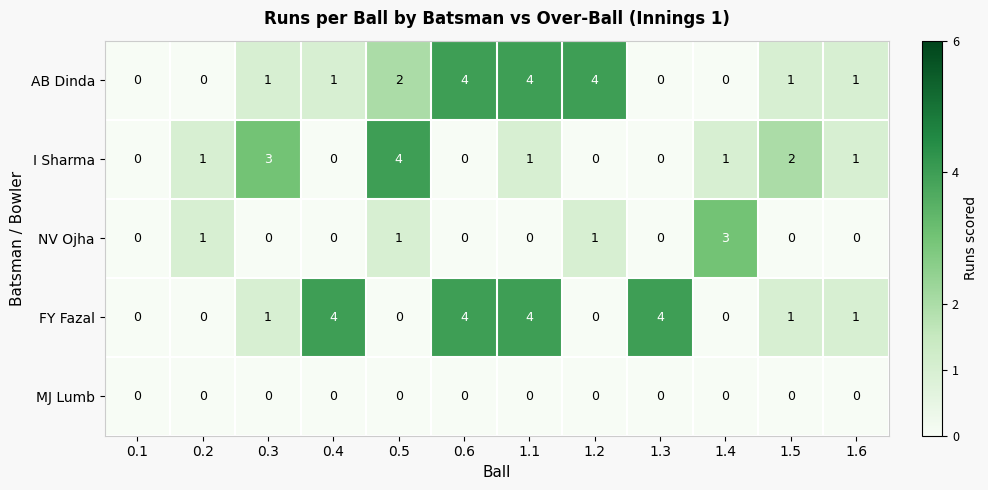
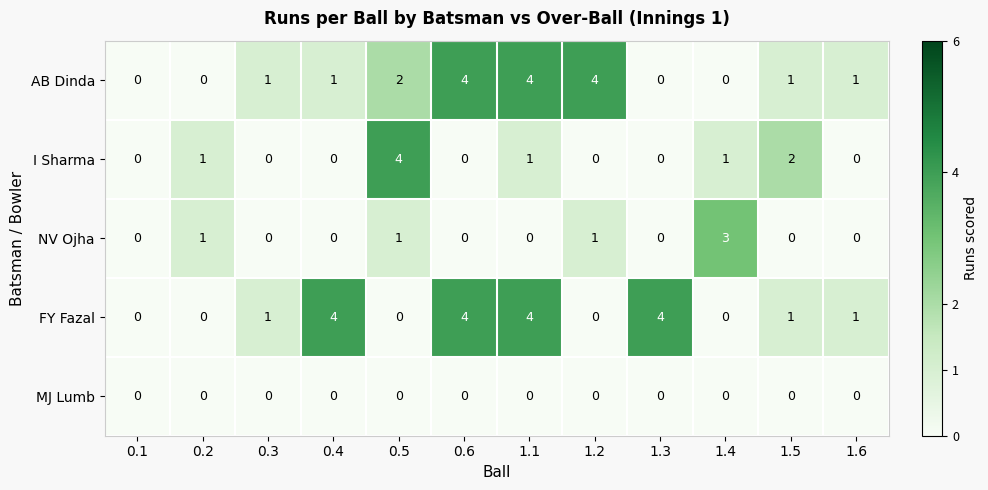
I Sharma, 0.3: 3 -> 0
I Sharma, 1.6: 1 -> 0
